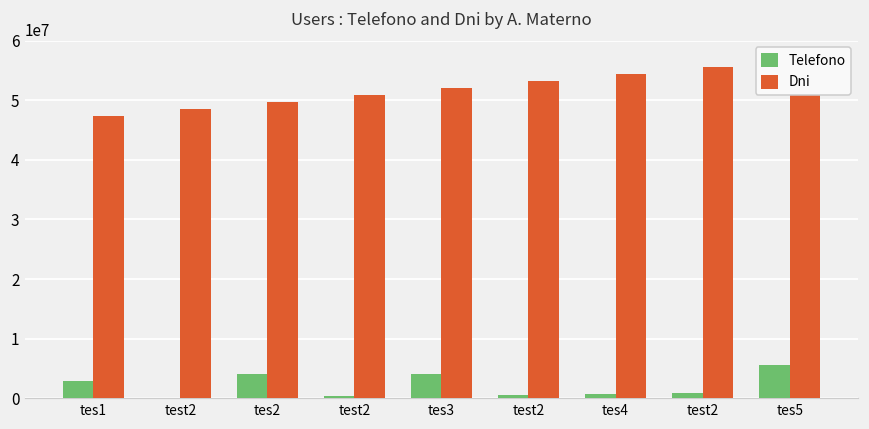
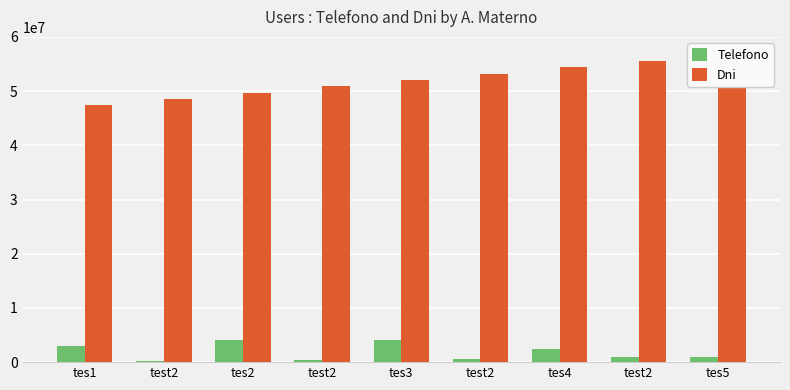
Telefono, tes4: 1000000 -> 2000000
Telefono, tes5: 6000000 -> 1000000
